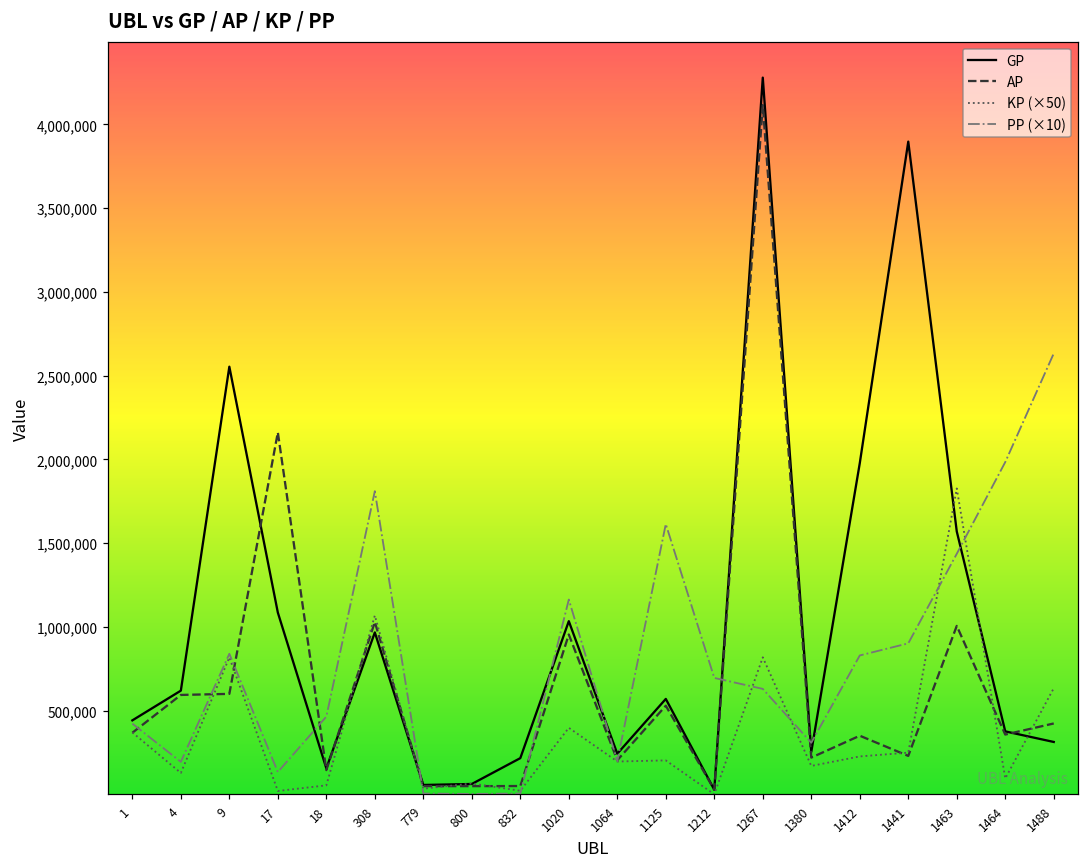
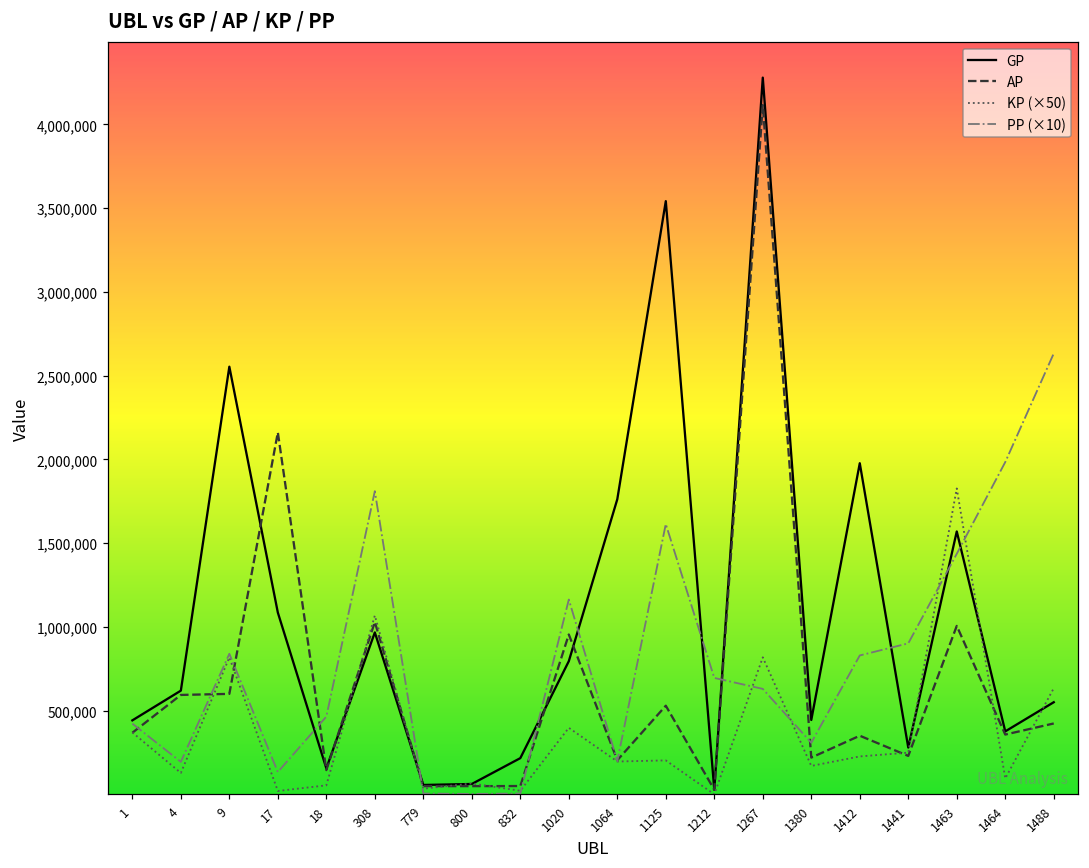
GP, 1020: 1,030,000 -> 790,000
GP, 1064: 240,000 -> 1,760,000
GP, 1125: 570,000 -> 3,540,000
GP, 1380: 250,000 -> 440,000
GP, 1441: 3,900,000 -> 280,000
GP, 1488: 310,000 -> 550,000
